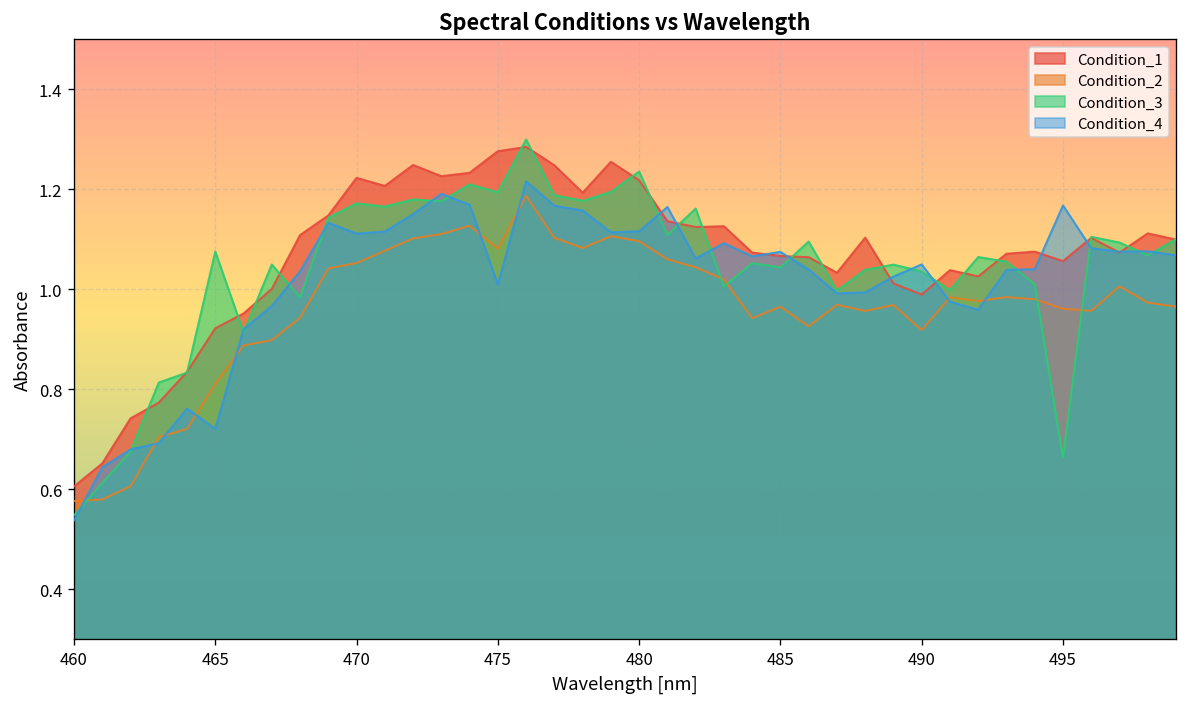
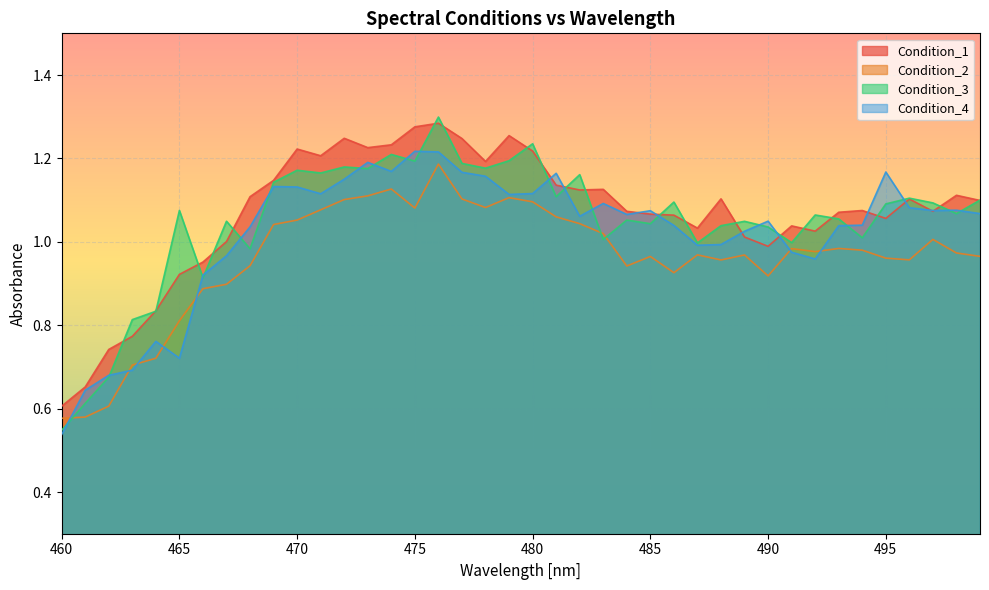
Condition_4, 470: 1.11 -> 1.13
Condition_4, 475: 1.01 -> 1.22
Condition_3, 495: 0.66 -> 1.09
